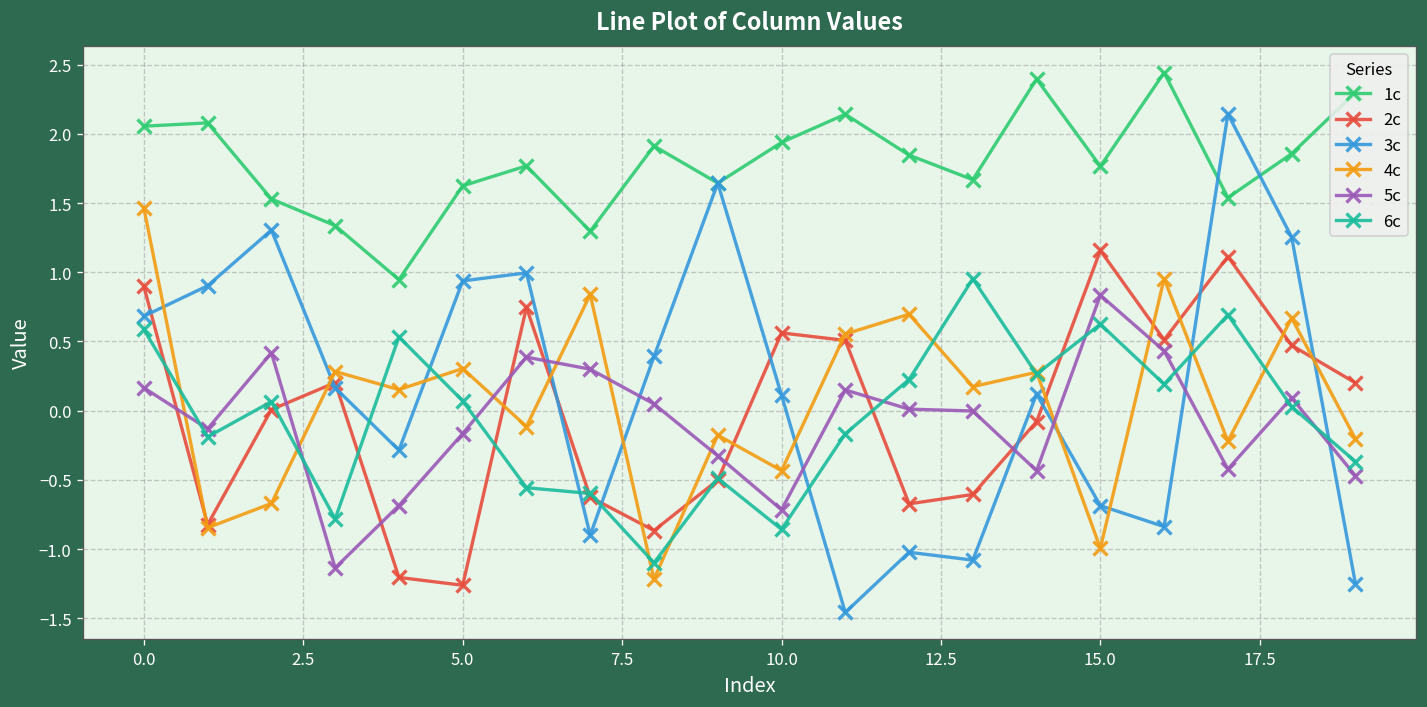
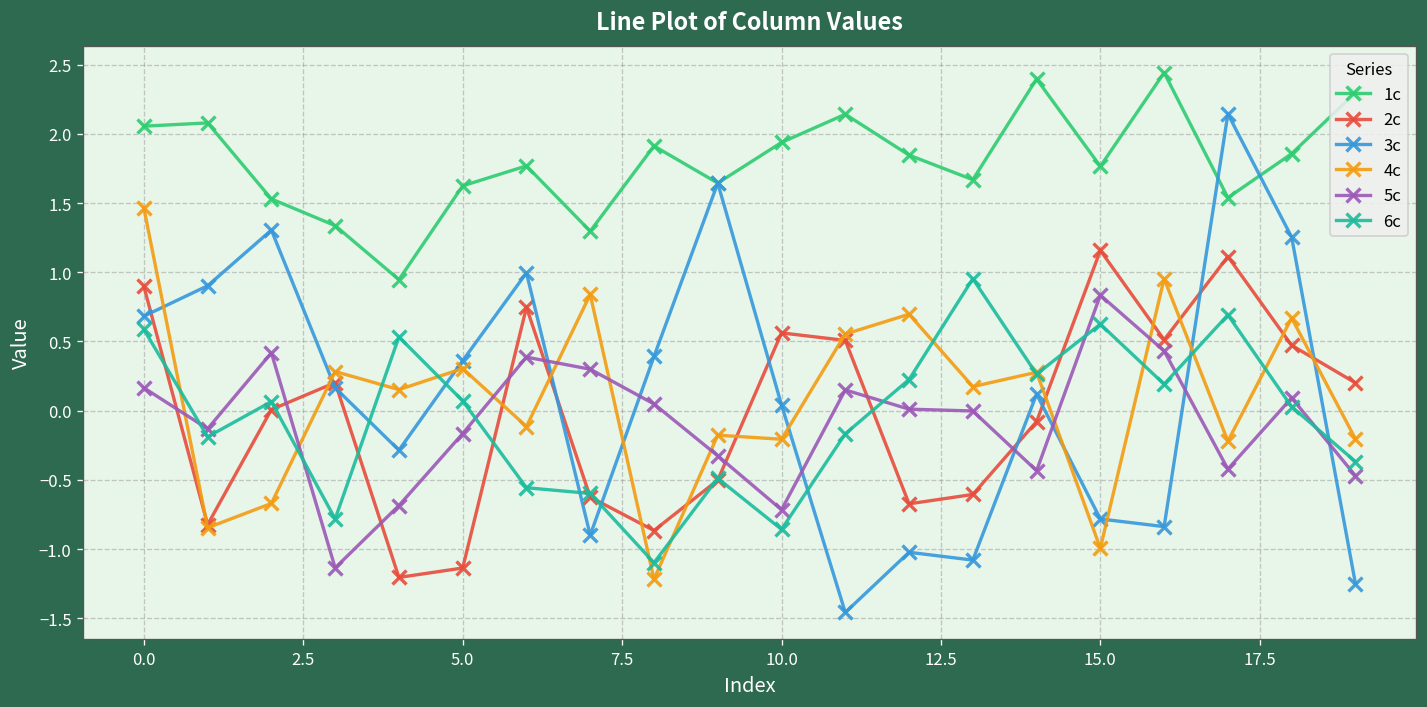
2c, 5.0: -1.26 -> -1.14
3c, 5.0: 0.94 -> 0.36
3c, 10.0: 0.11 -> 0.04
4c, 10.0: -0.43 -> -0.21
3c, 15.0: -0.69 -> -0.78
